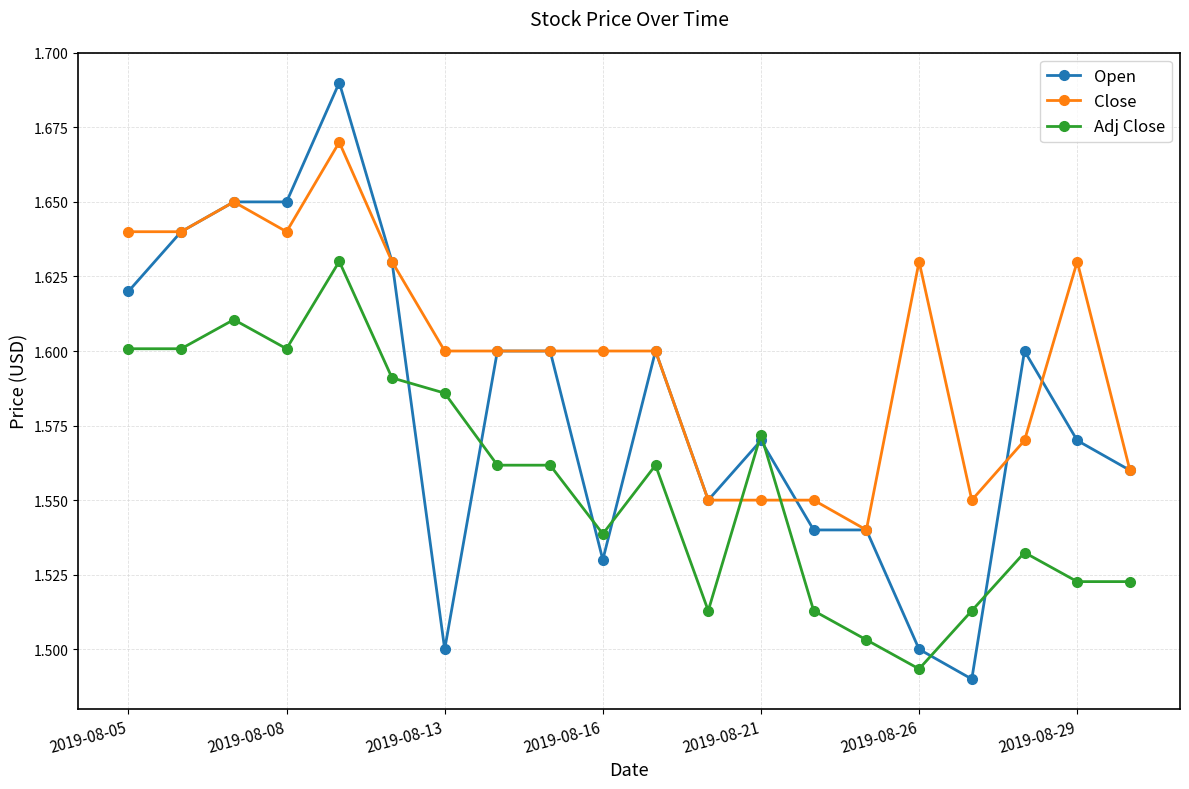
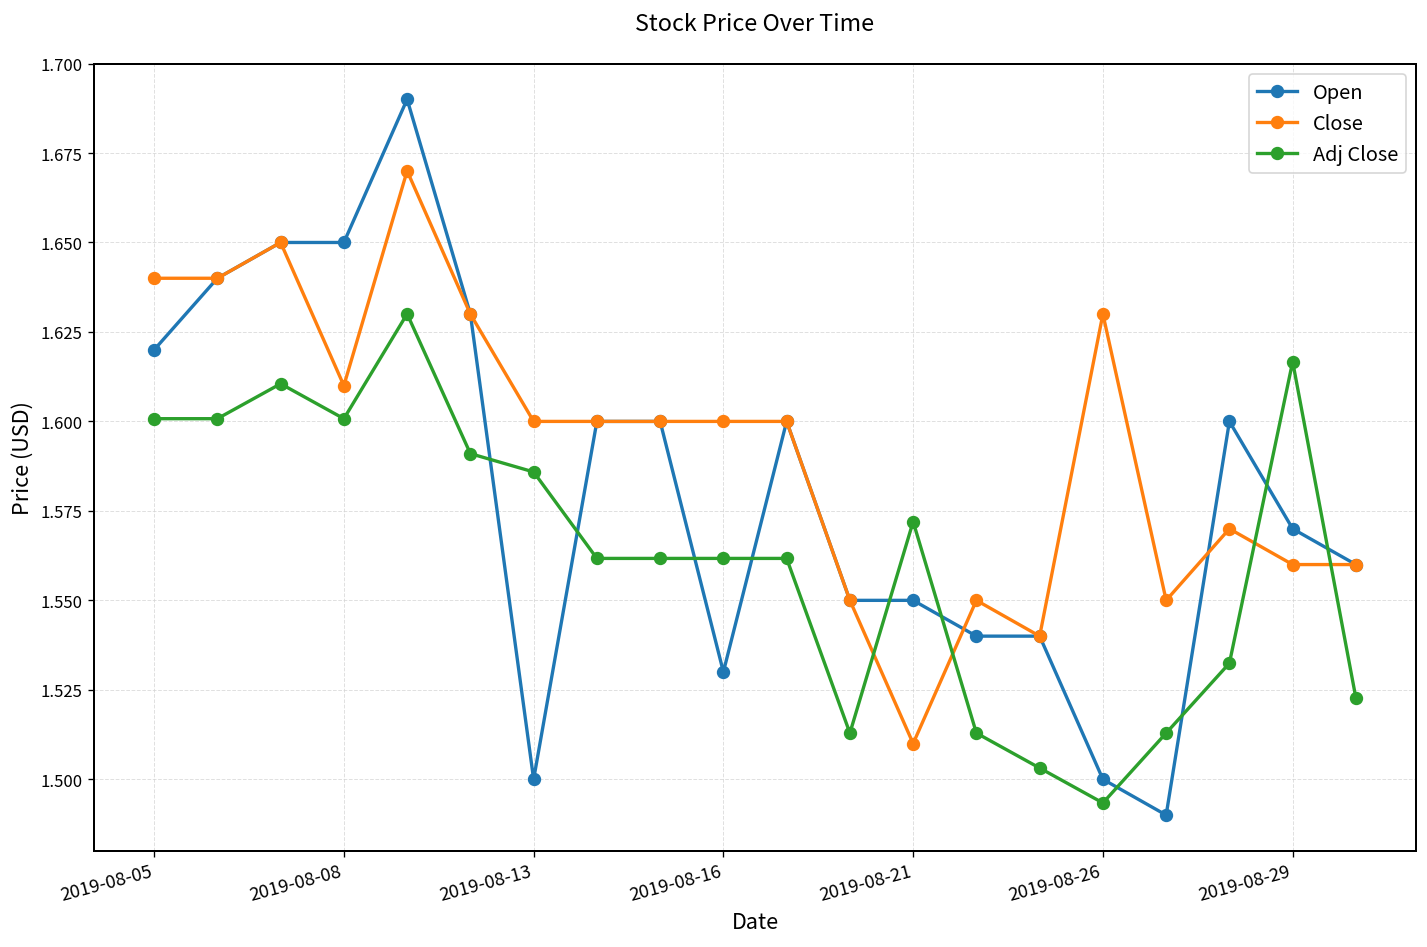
Close, 2019-08-08: 1.64 -> 1.61
Adj Close, 2019-08-16: 1.539 -> 1.562
Open, 2019-08-21: 1.57 -> 1.55
Close, 2019-08-21: 1.55 -> 1.51
Close, 2019-08-29: 1.63 -> 1.56
Adj Close, 2019-08-29: 1.523 -> 1.617
